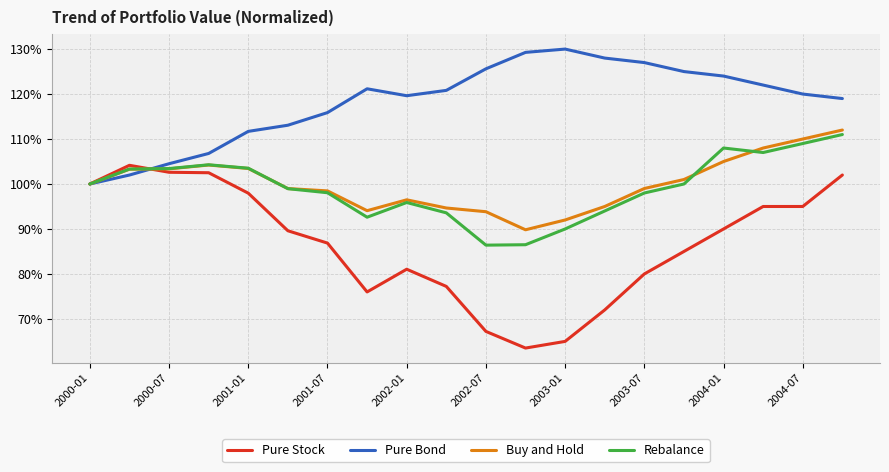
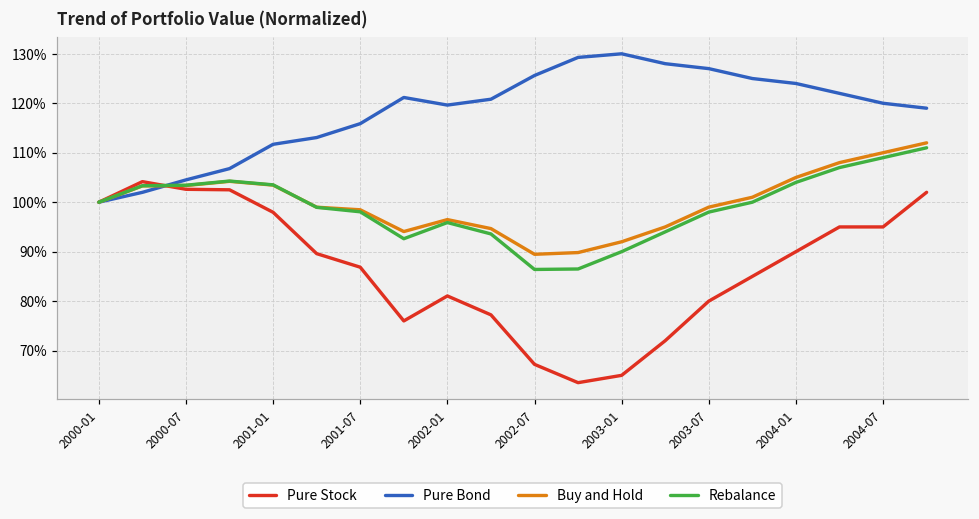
Buy and Hold, 2002-07: 94% -> 89%
Rebalance, 2004-01: 108% -> 104%
